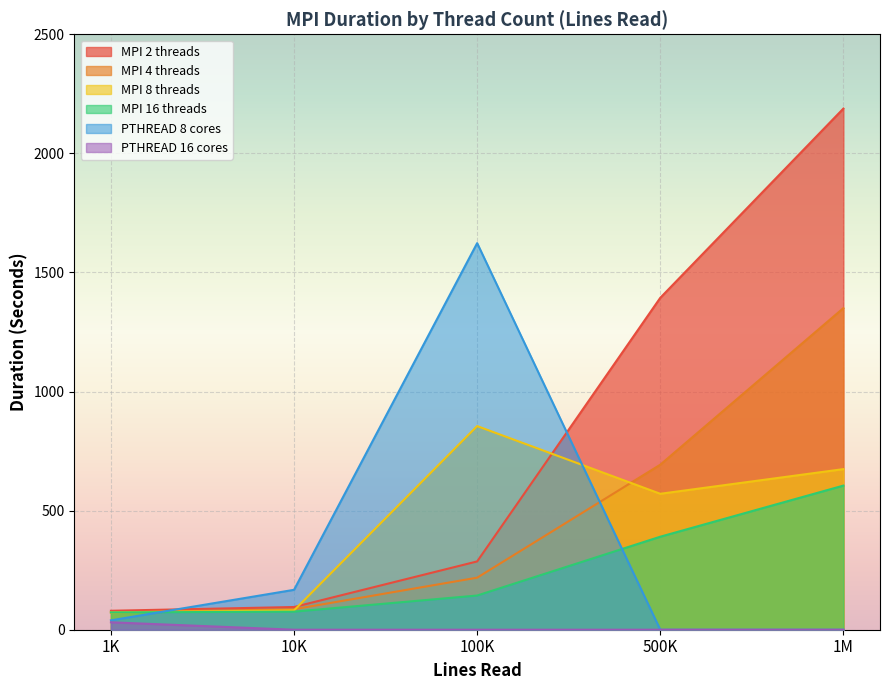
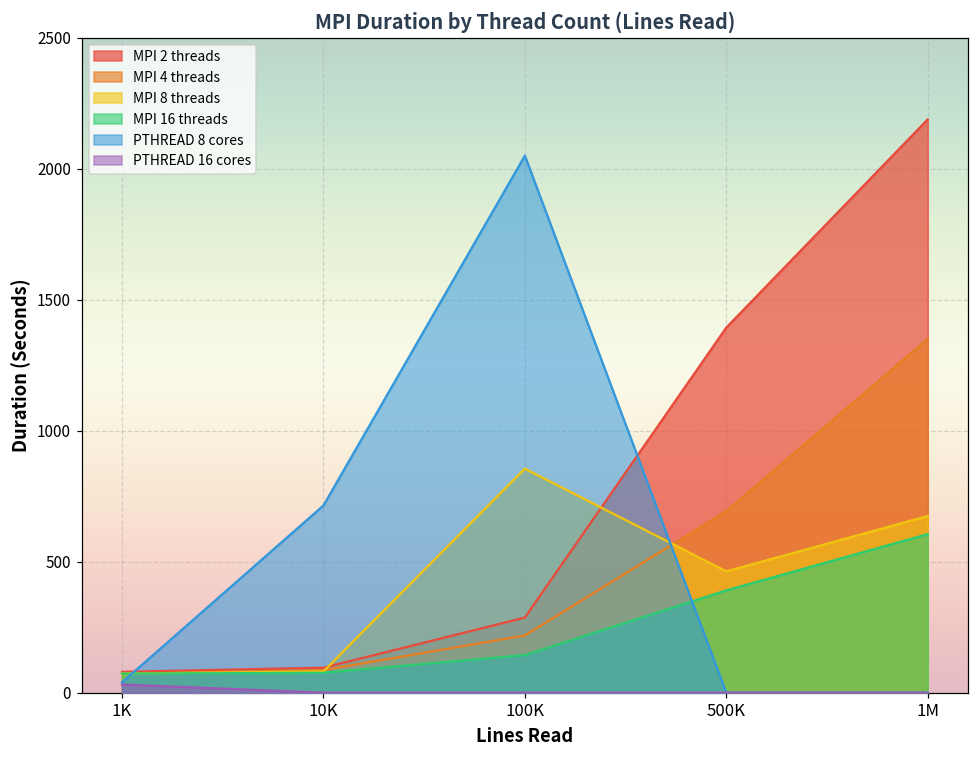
PTHREAD 8 cores, 10K: 170 -> 710
PTHREAD 8 cores, 100K: 1620 -> 2050
MPI 8 threads, 500K: 570 -> 460
